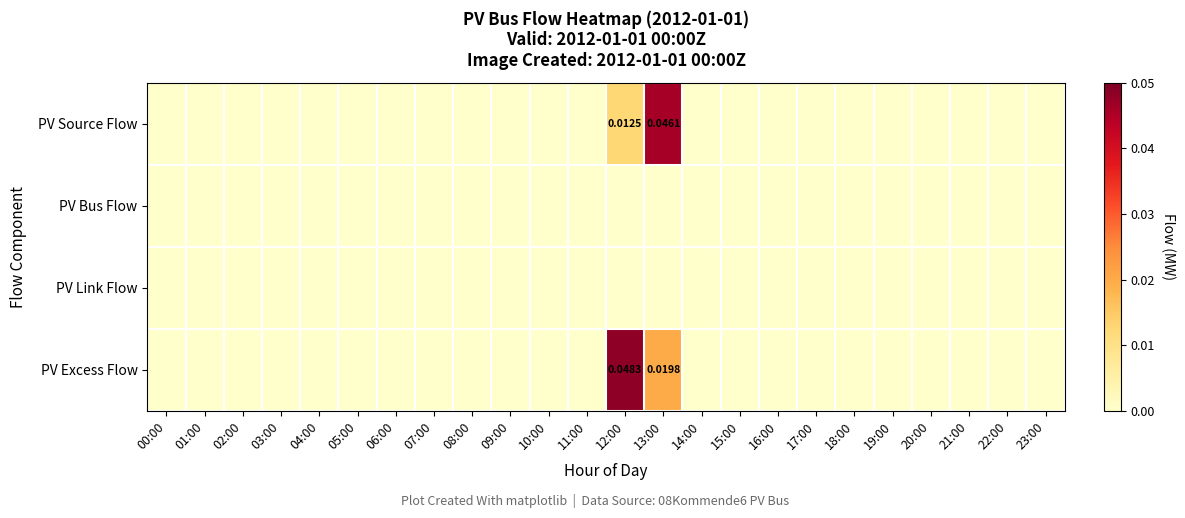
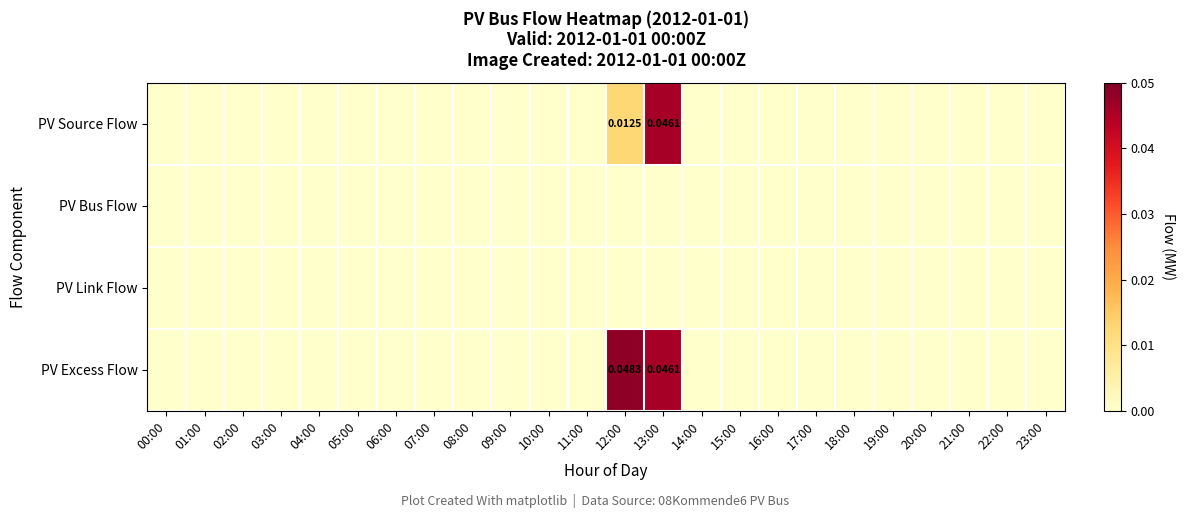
PV Excess Flow, 13:00: 0.0198 -> 0.0461
